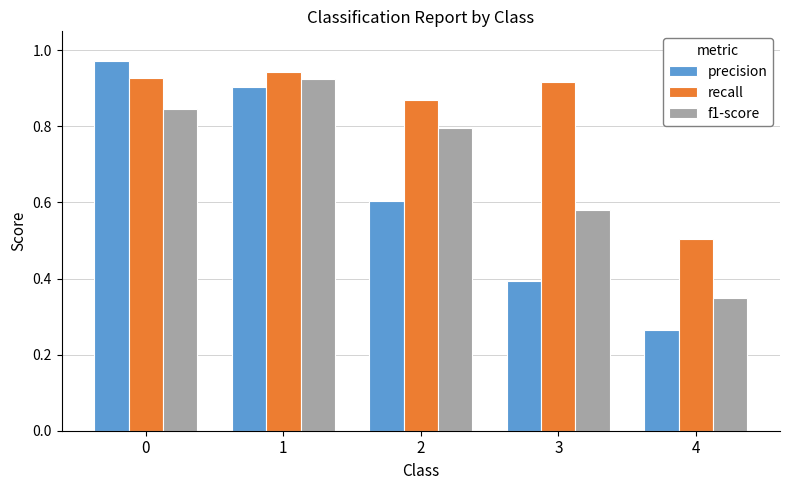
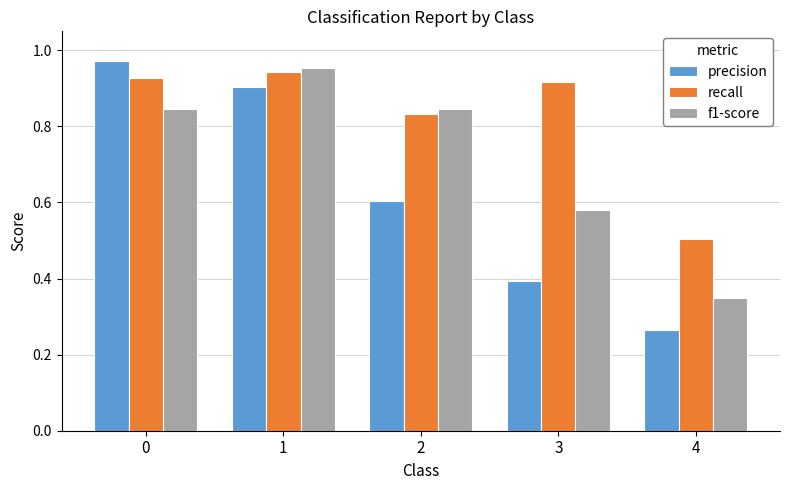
f1-score, 1: 0.92 -> 0.95
recall, 2: 0.87 -> 0.83
f1-score, 2: 0.80 -> 0.85
